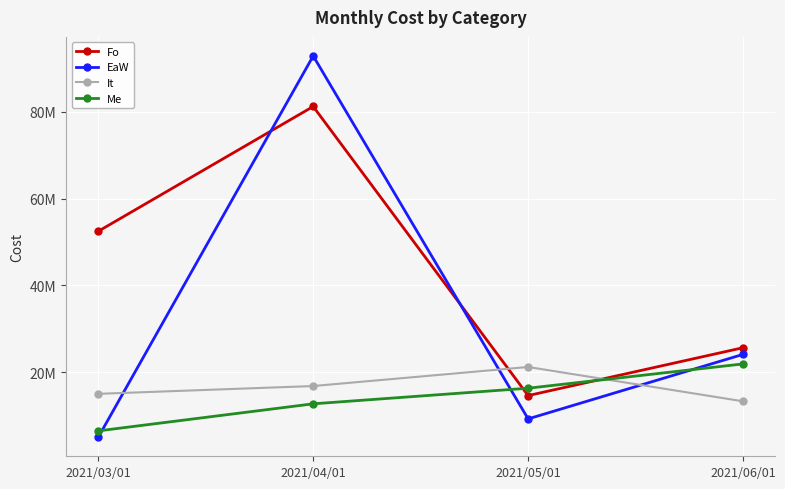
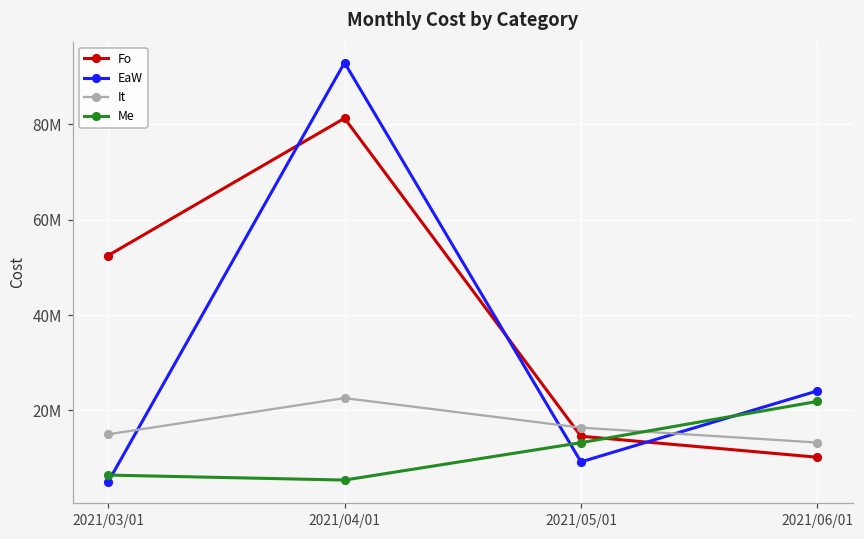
It, 2021/04/01: 17000000 -> 23000000
Me, 2021/04/01: 13000000 -> 5000000
It, 2021/05/01: 21000000 -> 16000000
Me, 2021/05/01: 16000000 -> 13000000
Fo, 2021/06/01: 26000000 -> 10000000
